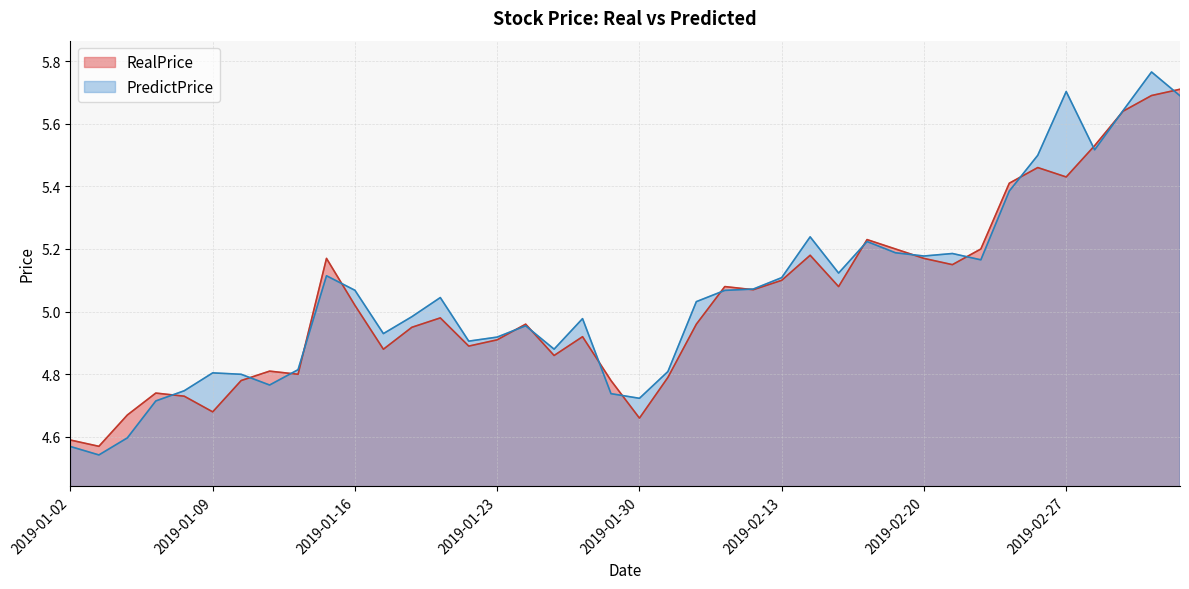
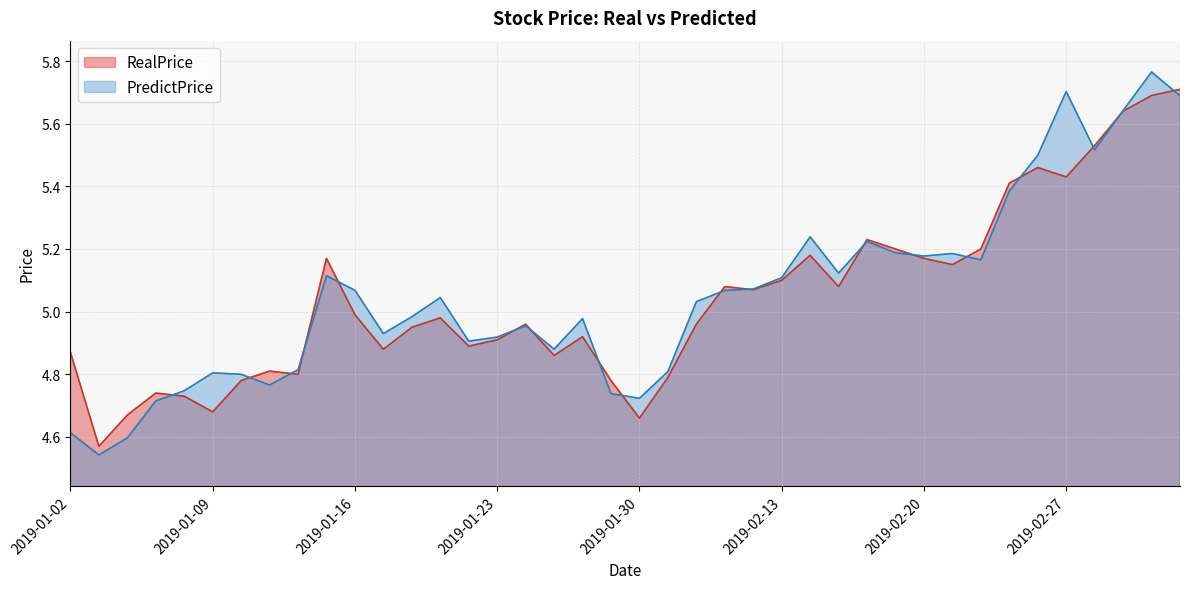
RealPrice, 2019-01-02: 4.59 -> 4.87
PredictPrice, 2019-01-02: 4.57 -> 4.61
RealPrice, 2019-01-16: 5.02 -> 4.99
